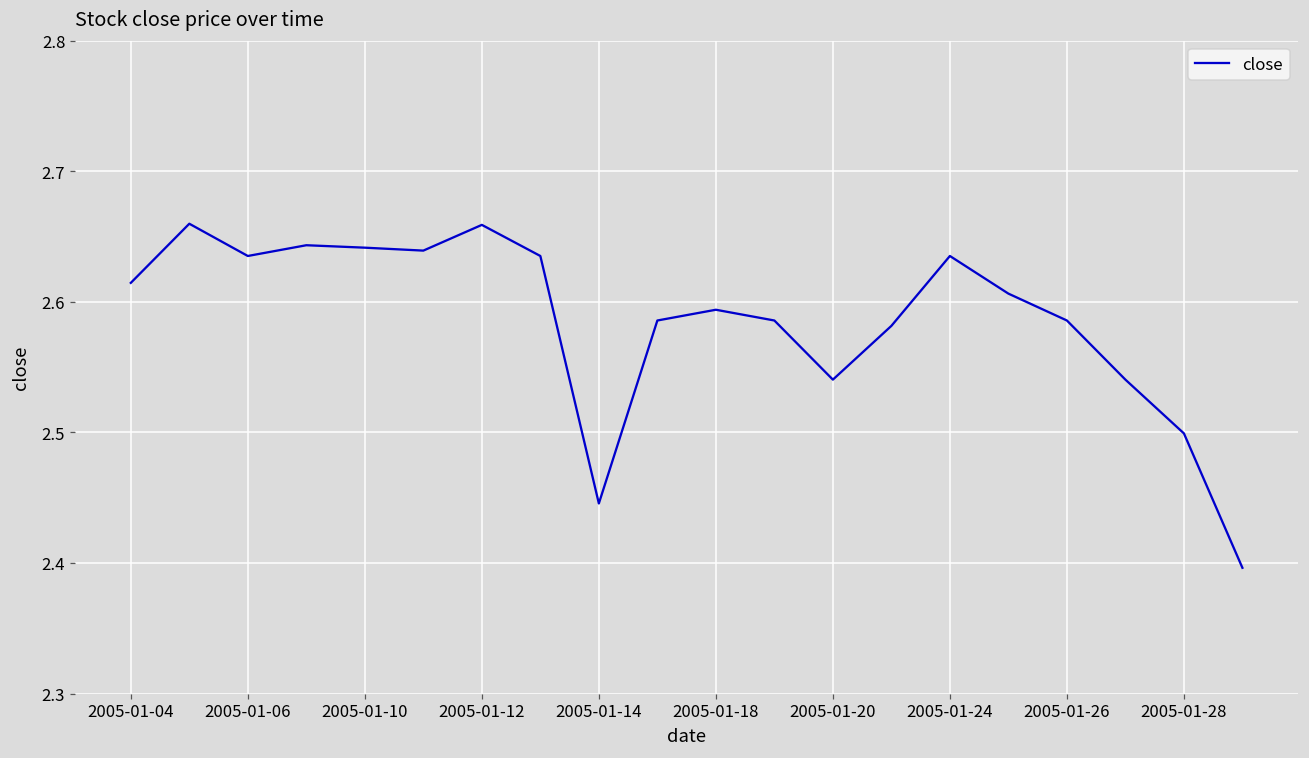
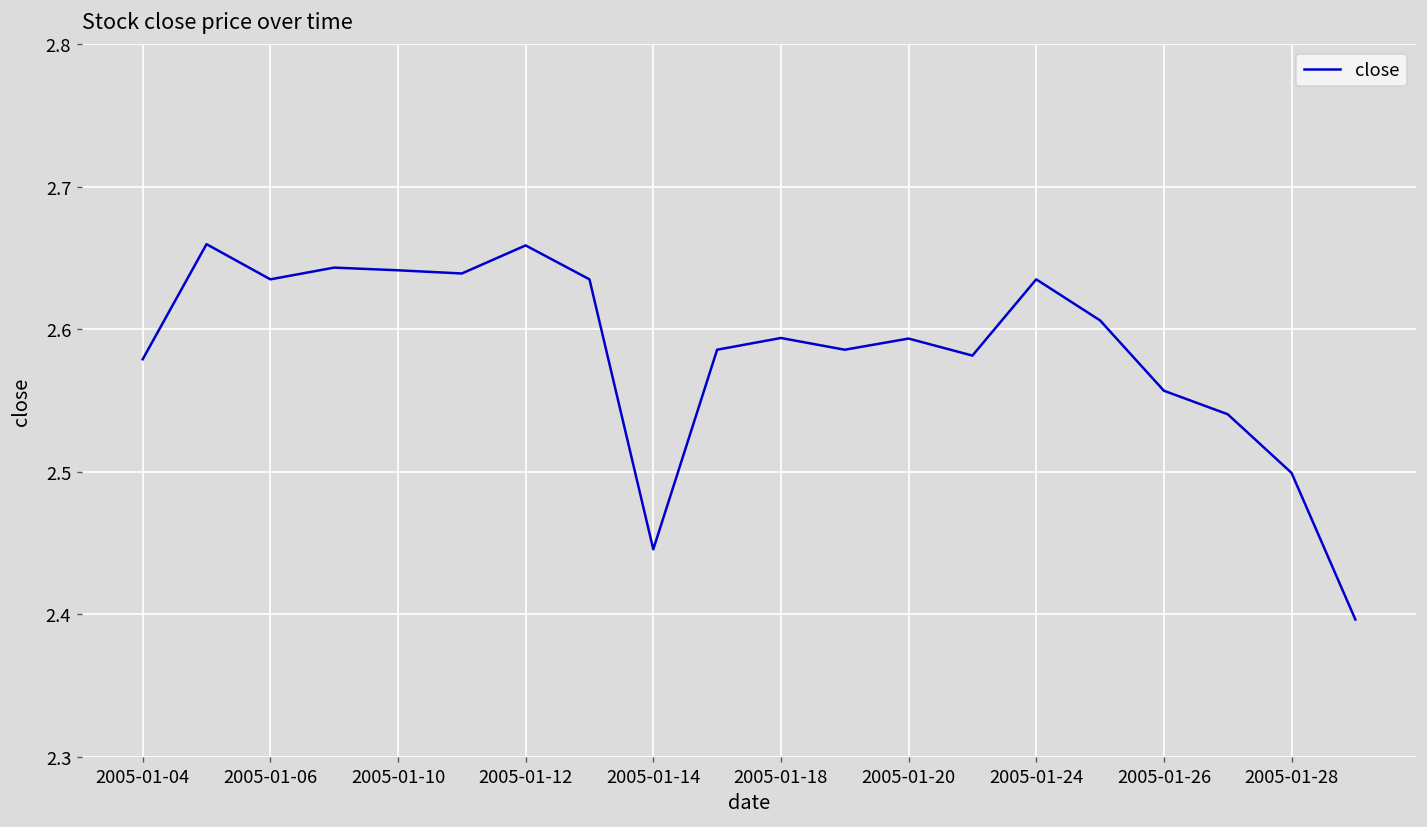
2005-01-04: 2.615 -> 2.579
2005-01-20: 2.540 -> 2.594
2005-01-26: 2.586 -> 2.557
